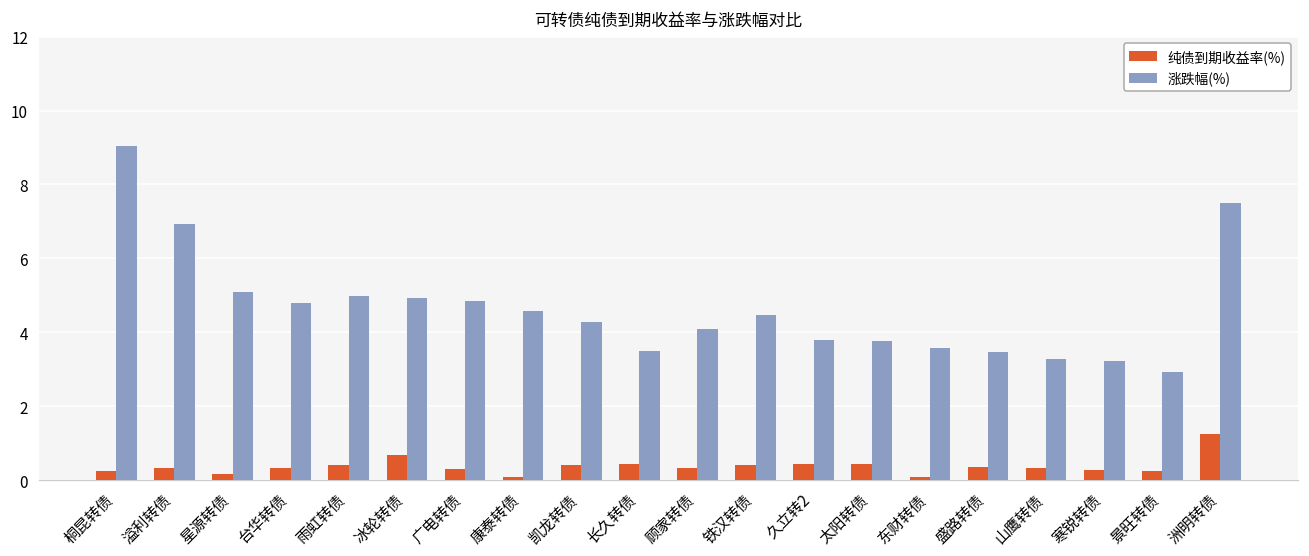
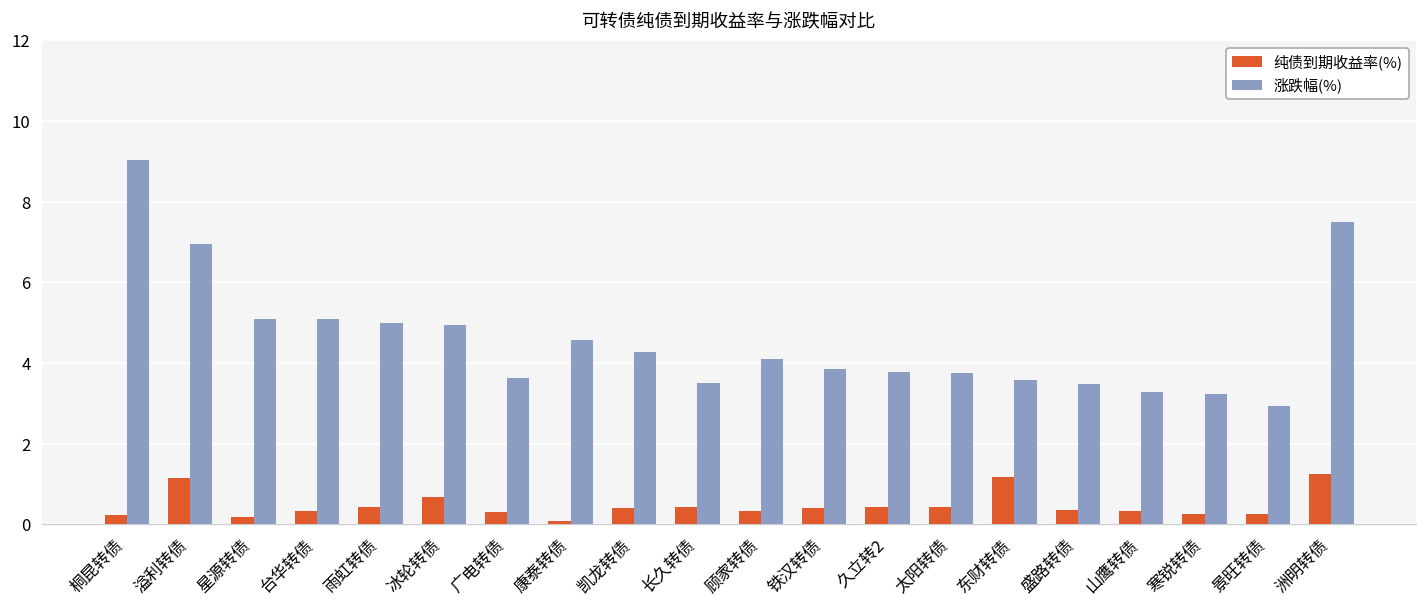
纯债到期收益率(%), 溢利转债: 0.3 -> 1.2
涨跌幅(%), 台华转债: 4.8 -> 5.1
涨跌幅(%), 广电转债: 4.9 -> 3.6
涨跌幅(%), 铁汉转债: 4.5 -> 3.9
纯债到期收益率(%), 东财转债: 0.1 -> 1.2
